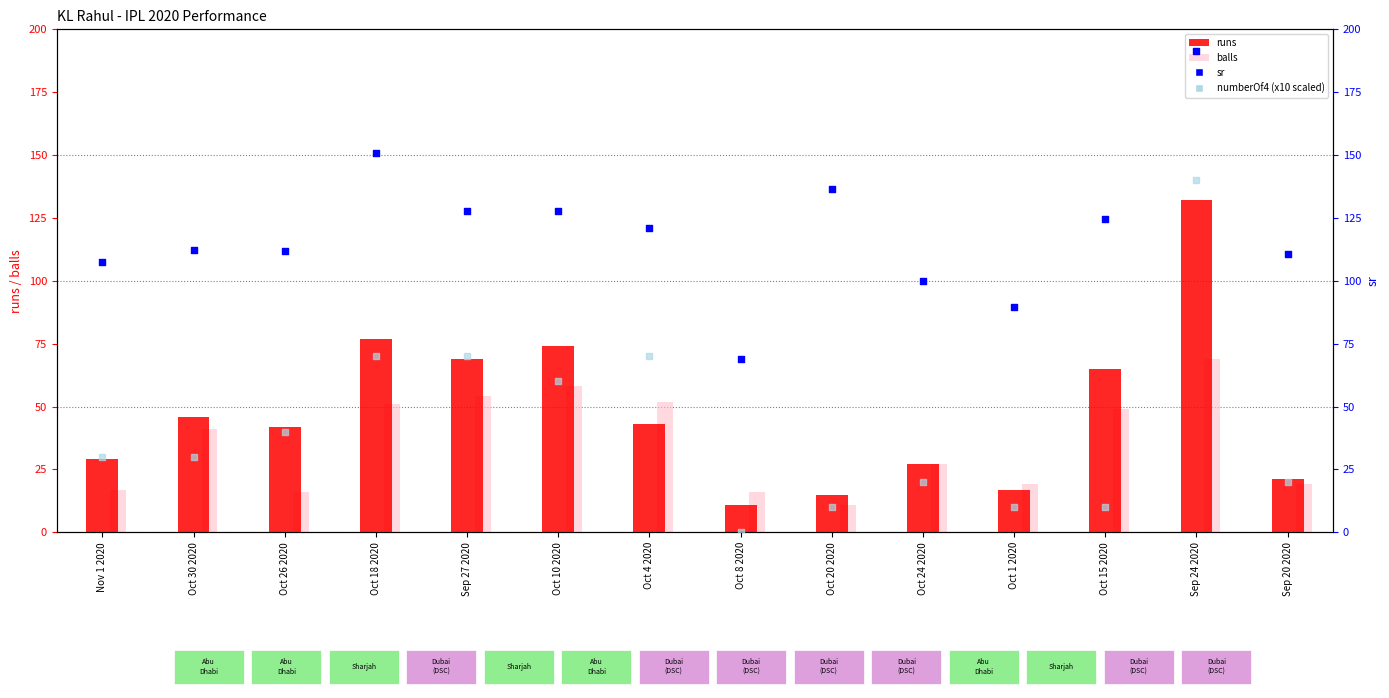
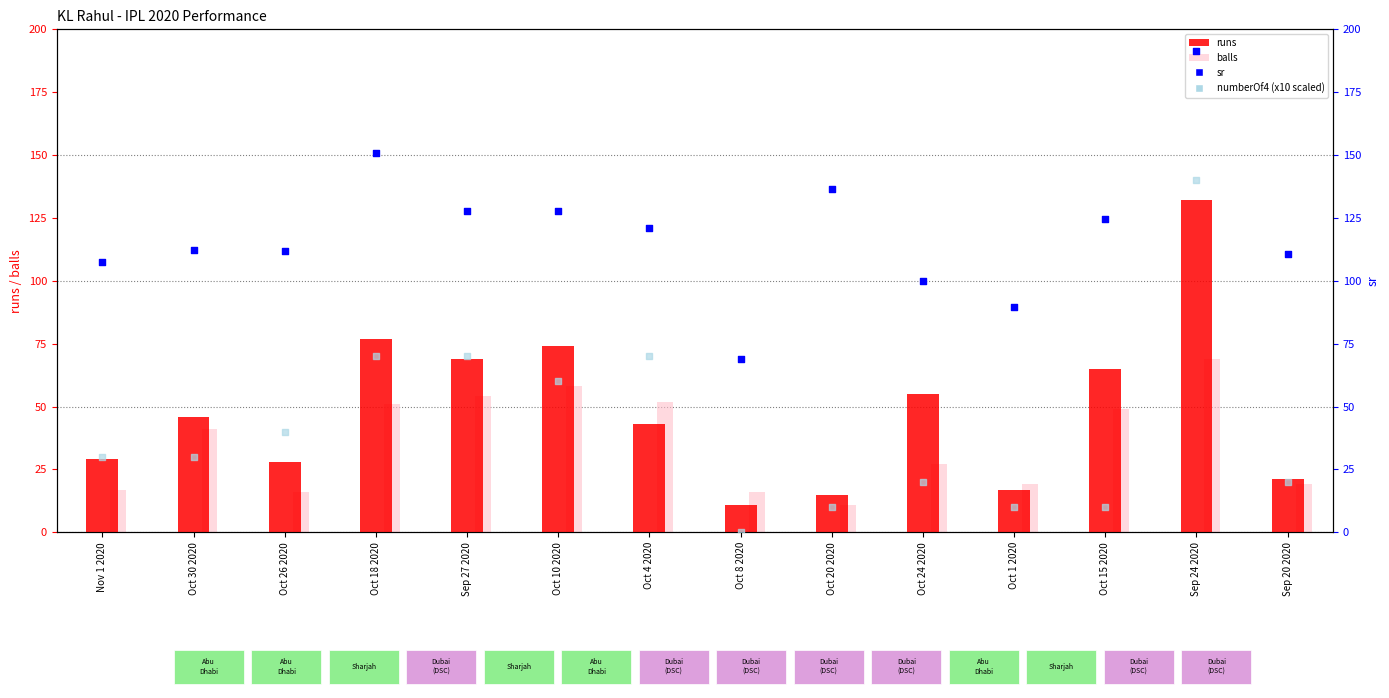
runs, Oct 26 2020: 42 -> 28
runs, Oct 24 2020: 27 -> 55
